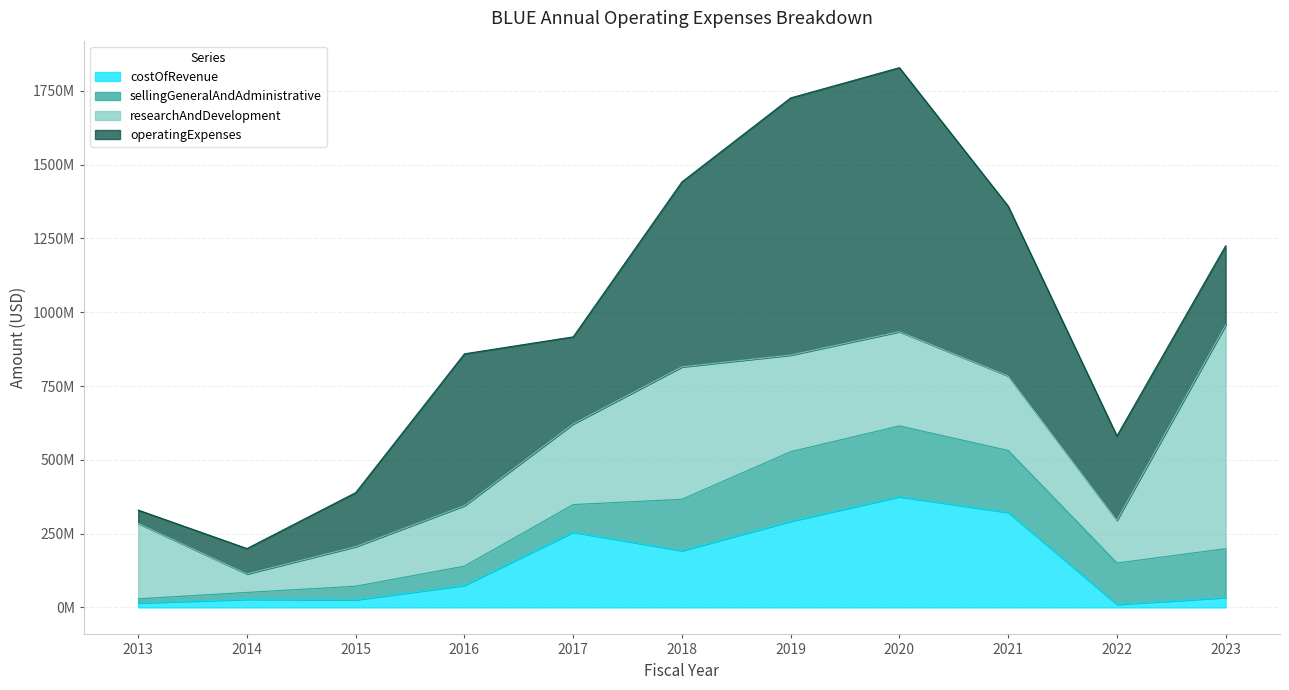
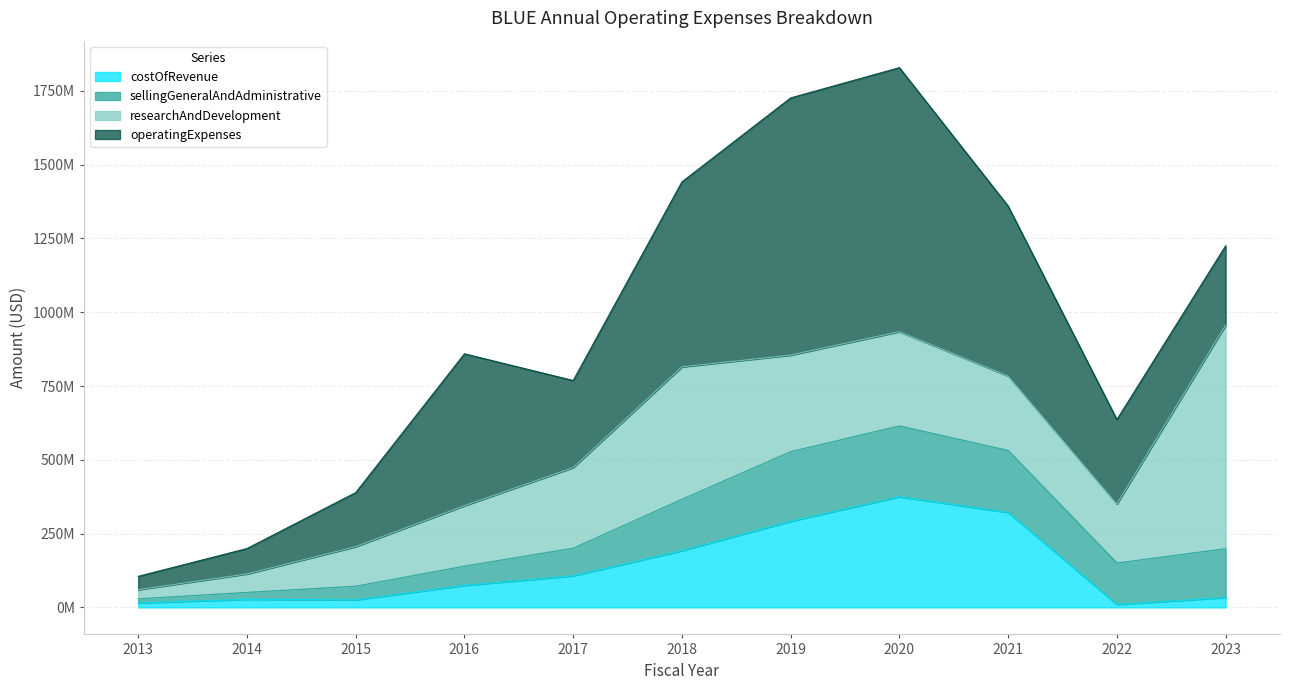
researchAndDevelopment, 2013: 260000000 -> 30000000
costOfRevenue, 2017: 250000000 -> 110000000
researchAndDevelopment, 2022: 140000000 -> 200000000
